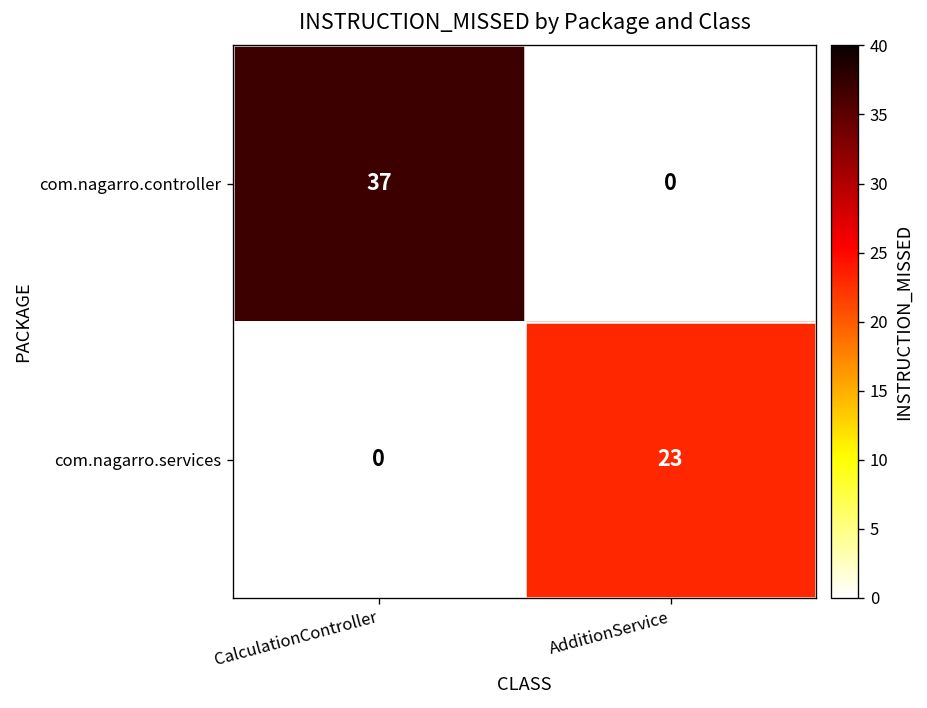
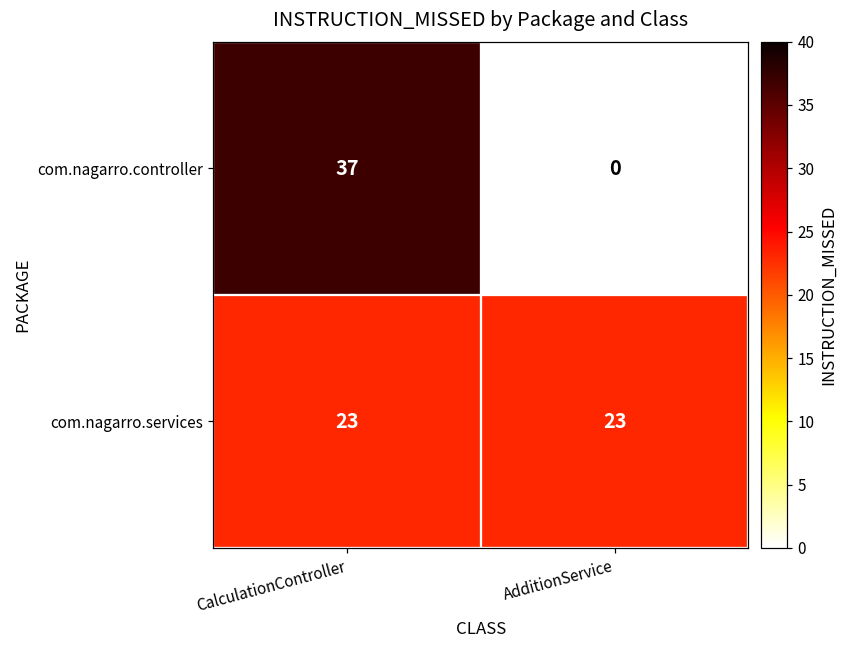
com.nagarro.services, CalculationController: 0 -> 23
